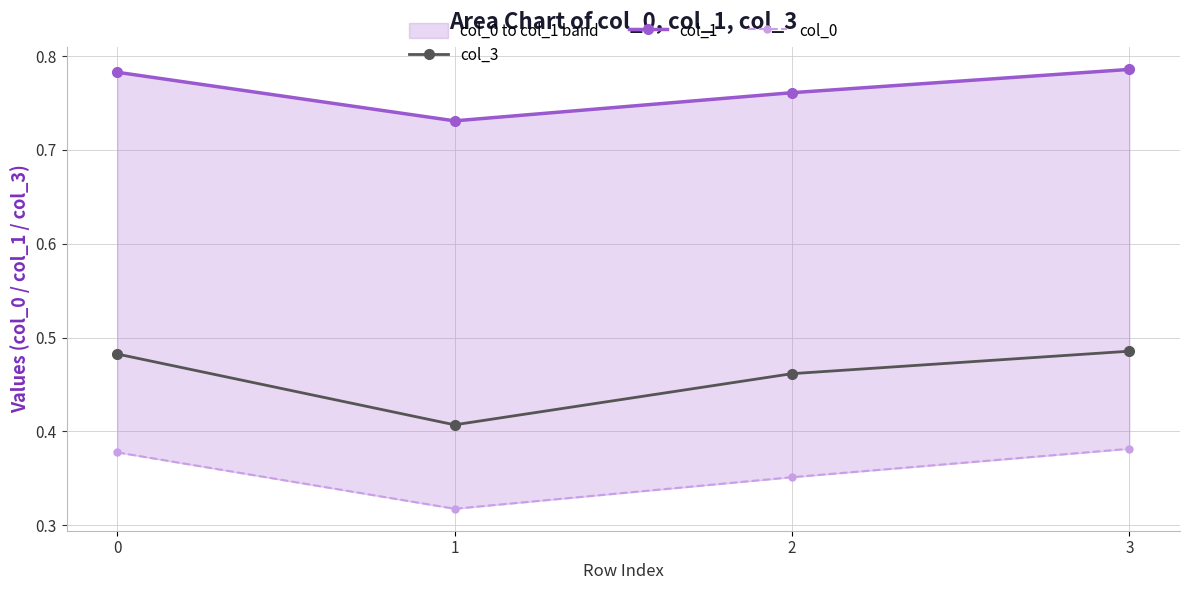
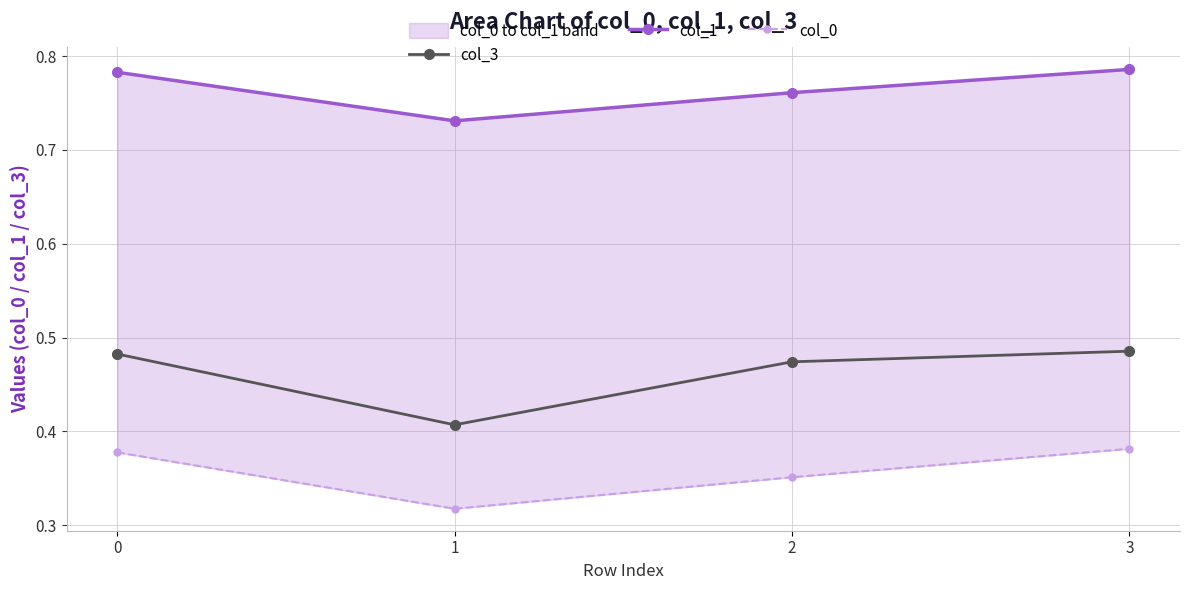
col_3, 2: 0.46 -> 0.47
